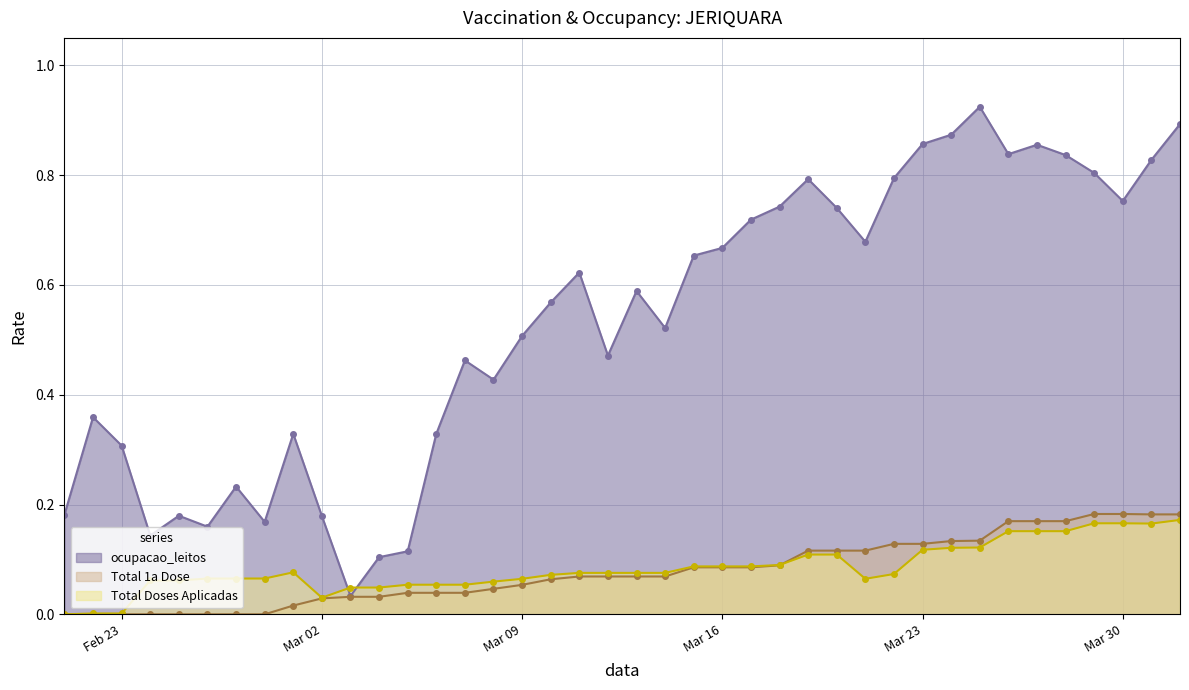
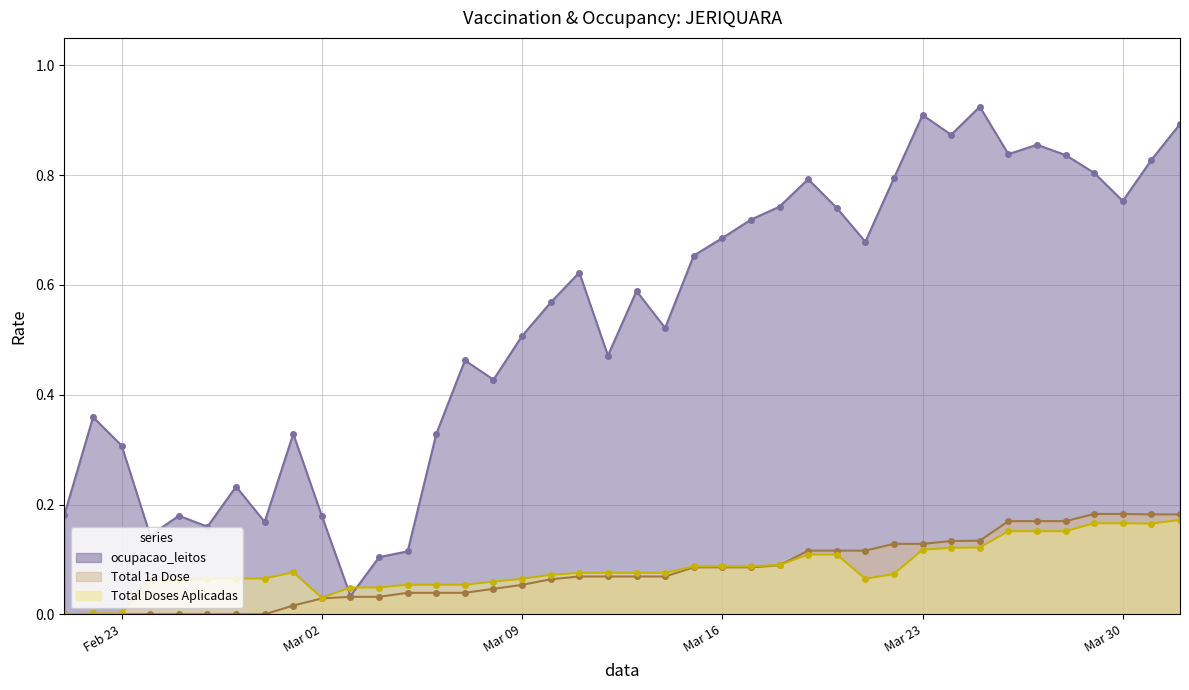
ocupacao_leitos, Mar 16: 0.67 -> 0.69
ocupacao_leitos, Mar 23: 0.86 -> 0.91
